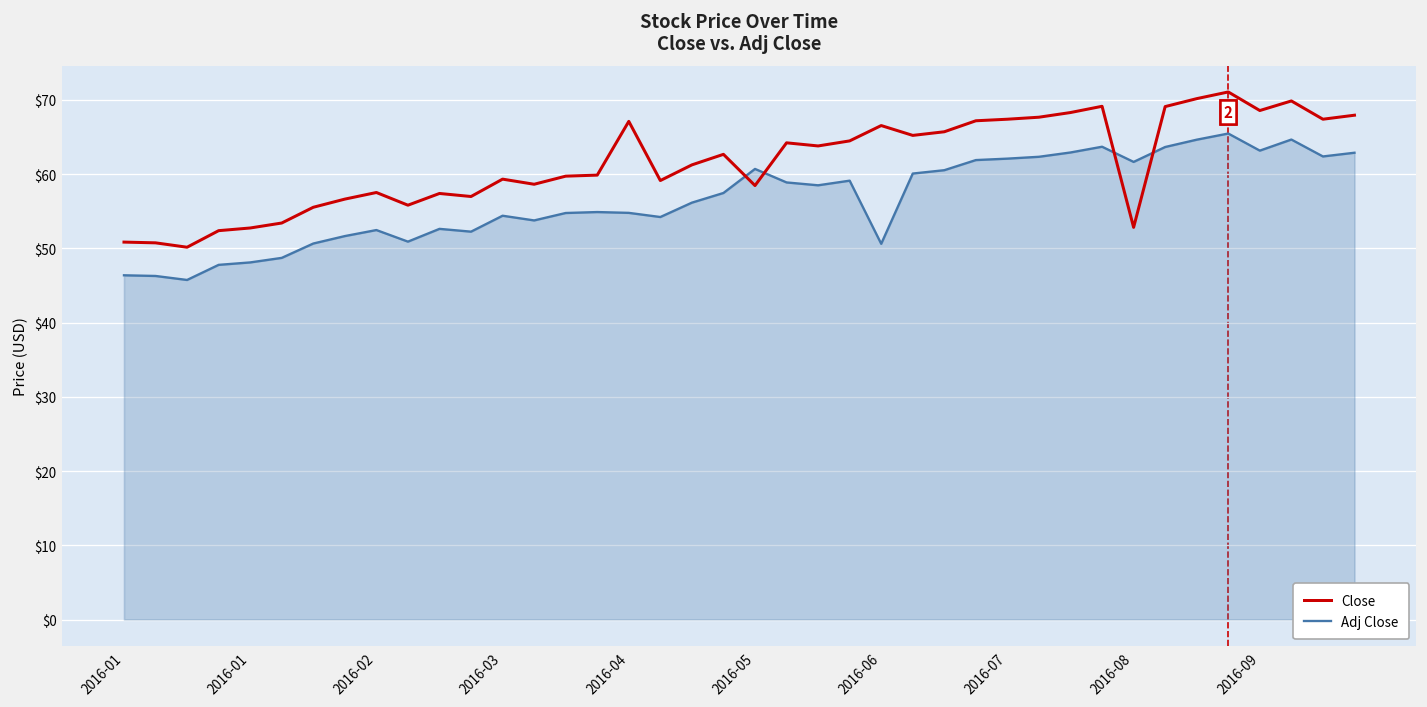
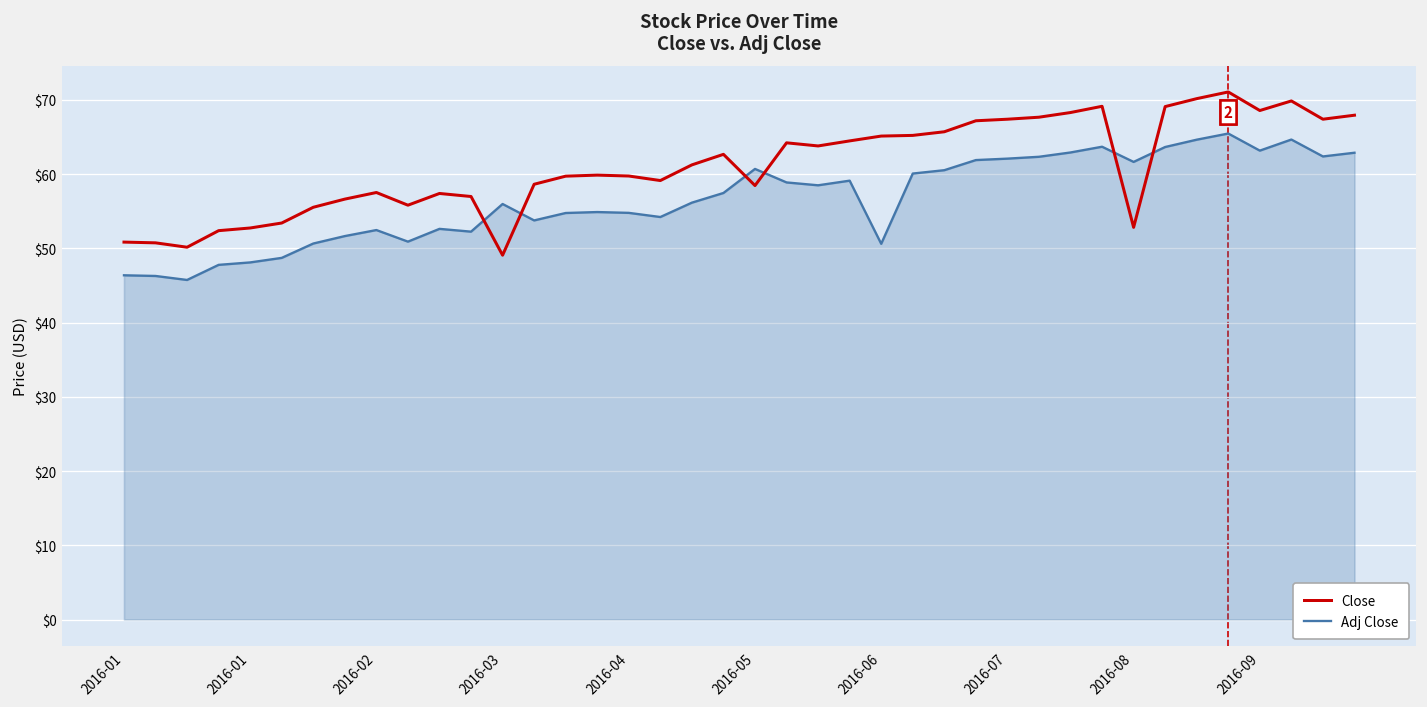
Close, 2016-03: $59 -> $49
Adj Close, 2016-03: $54 -> $56
Close, 2016-04: $67 -> $60
Close, 2016-06: $67 -> $65
